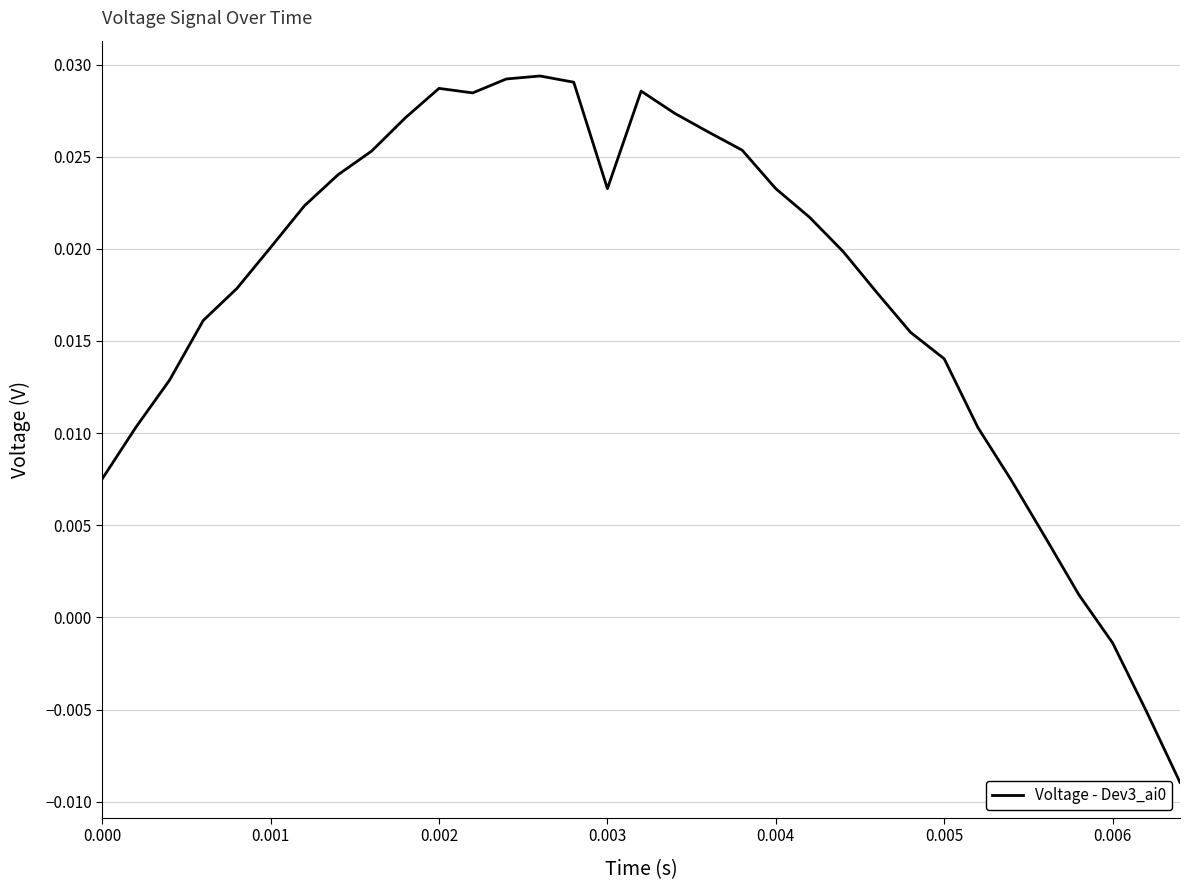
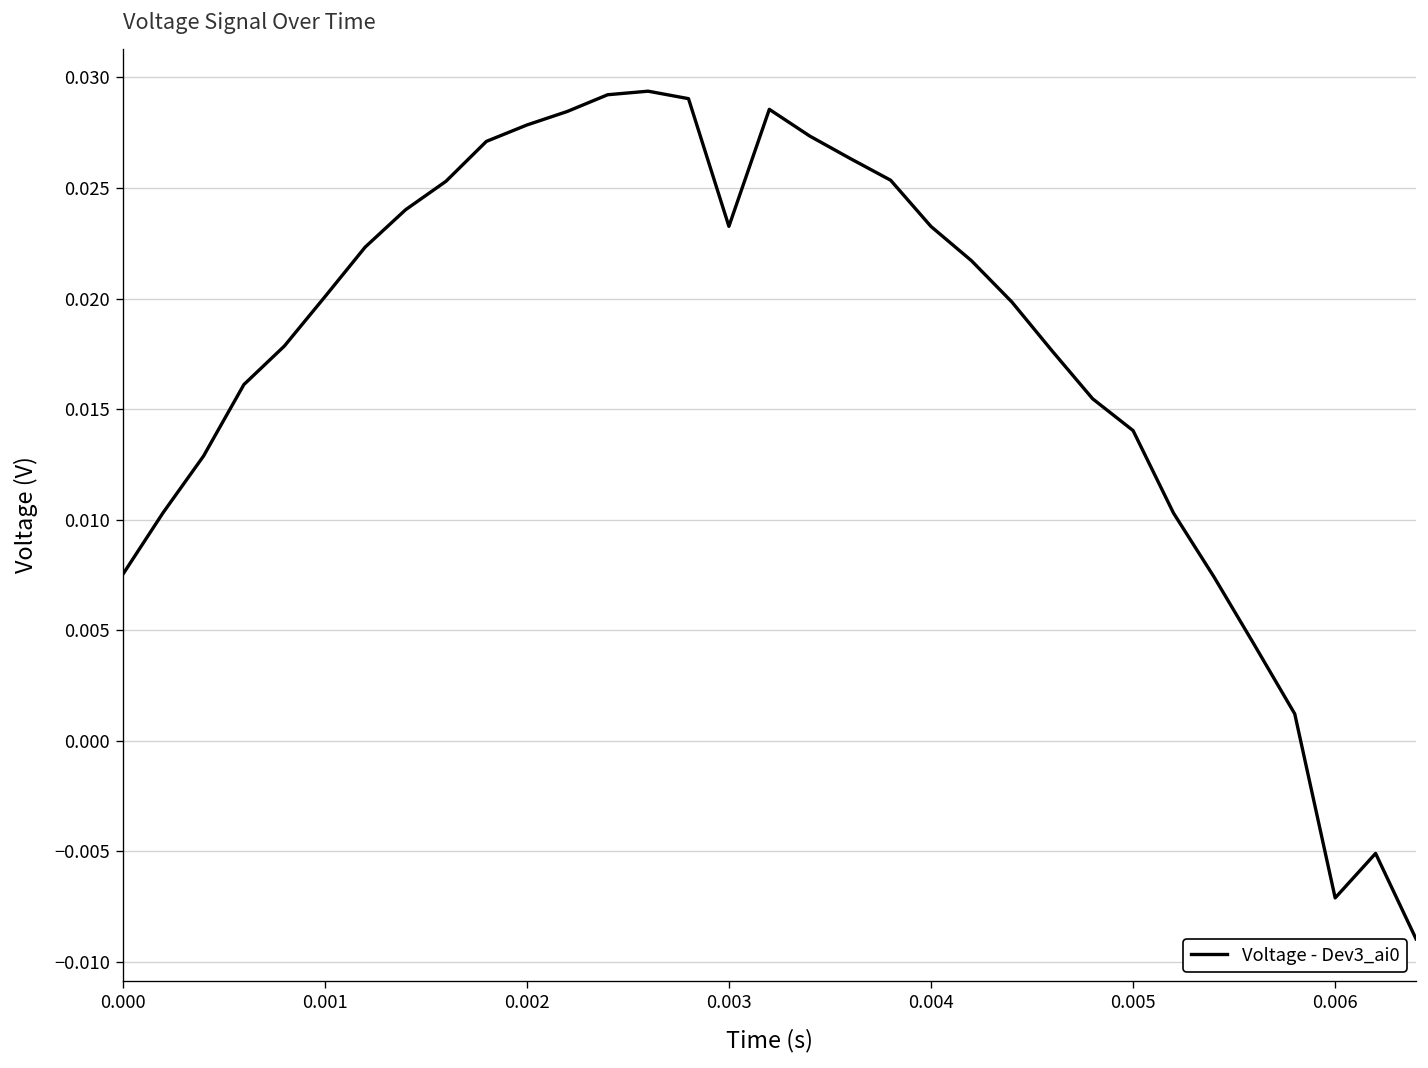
0.002: 0.0287 -> 0.0279
0.006: -0.0014 -> -0.0071
